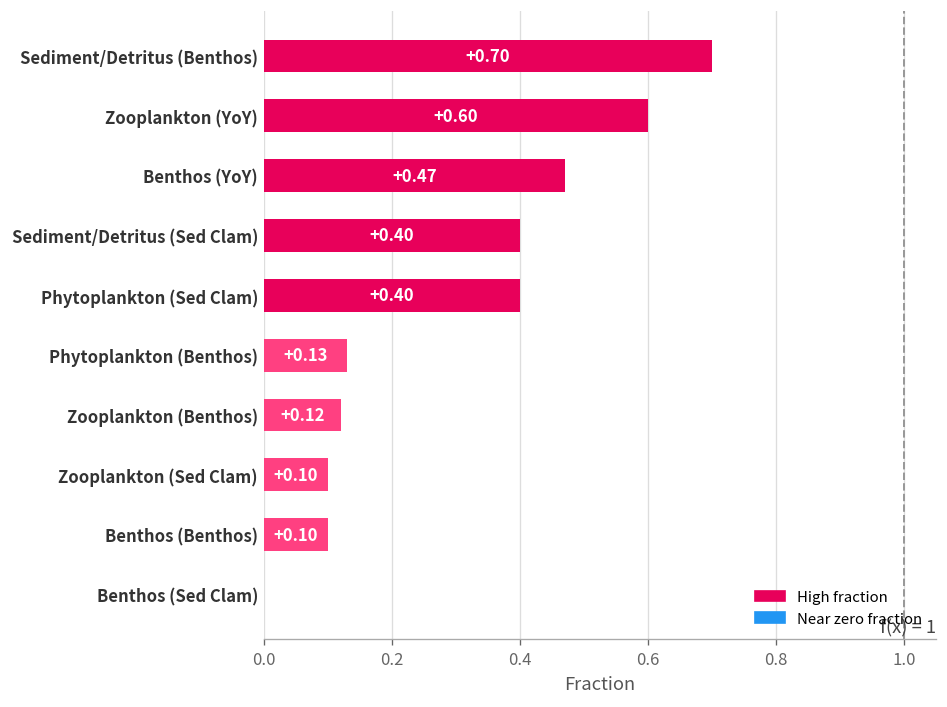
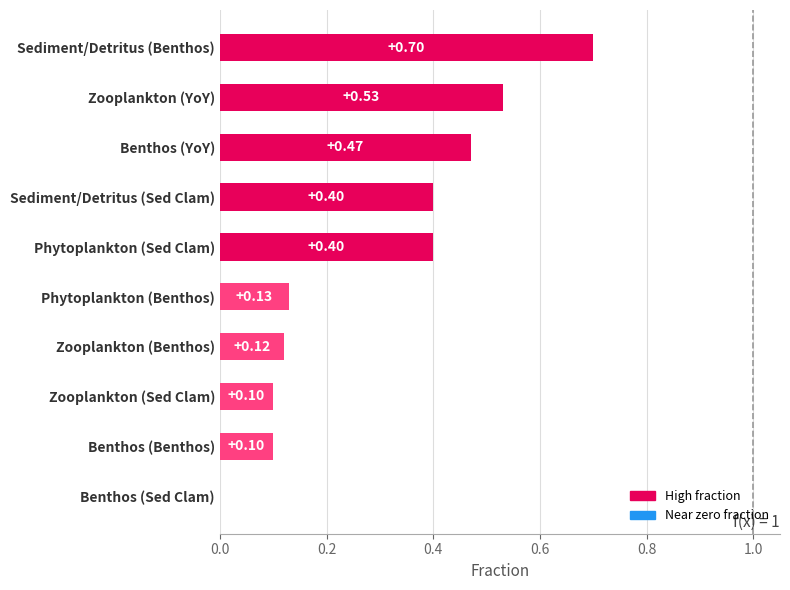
Zooplankton (YoY): +0.60 -> +0.53
